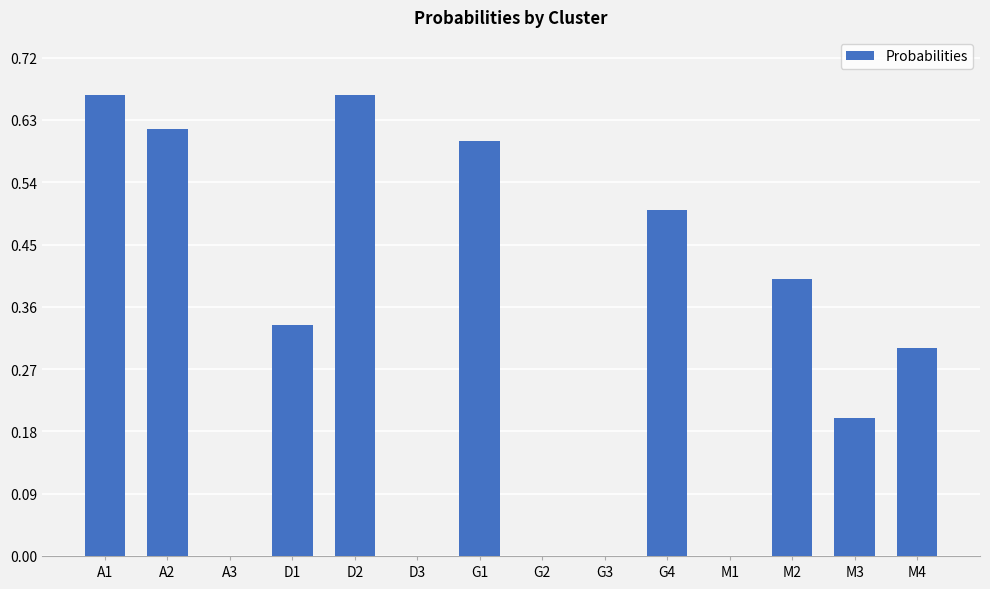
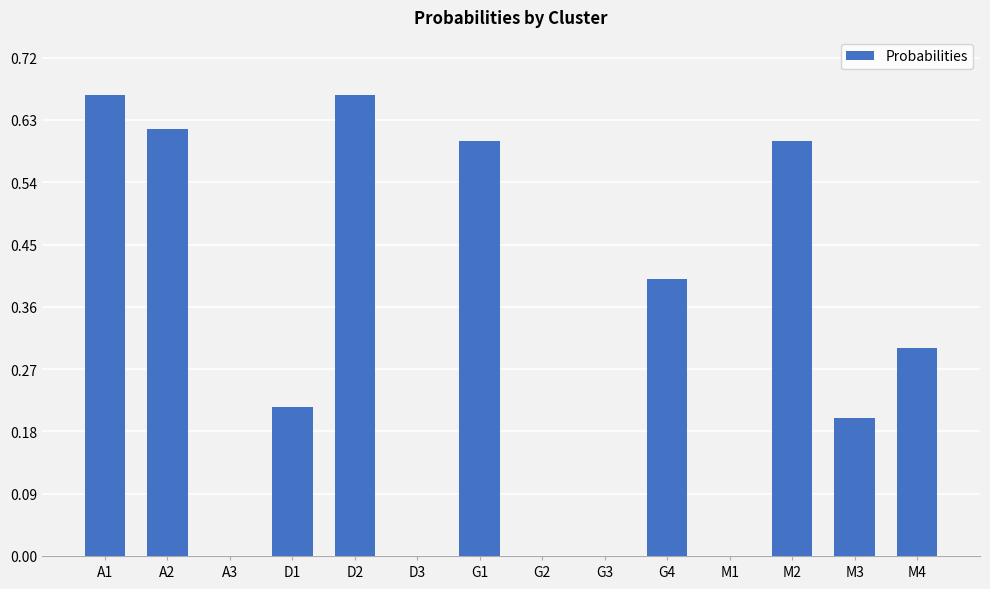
D1: 0.33 -> 0.22
G4: 0.5 -> 0.4
M2: 0.4 -> 0.6
